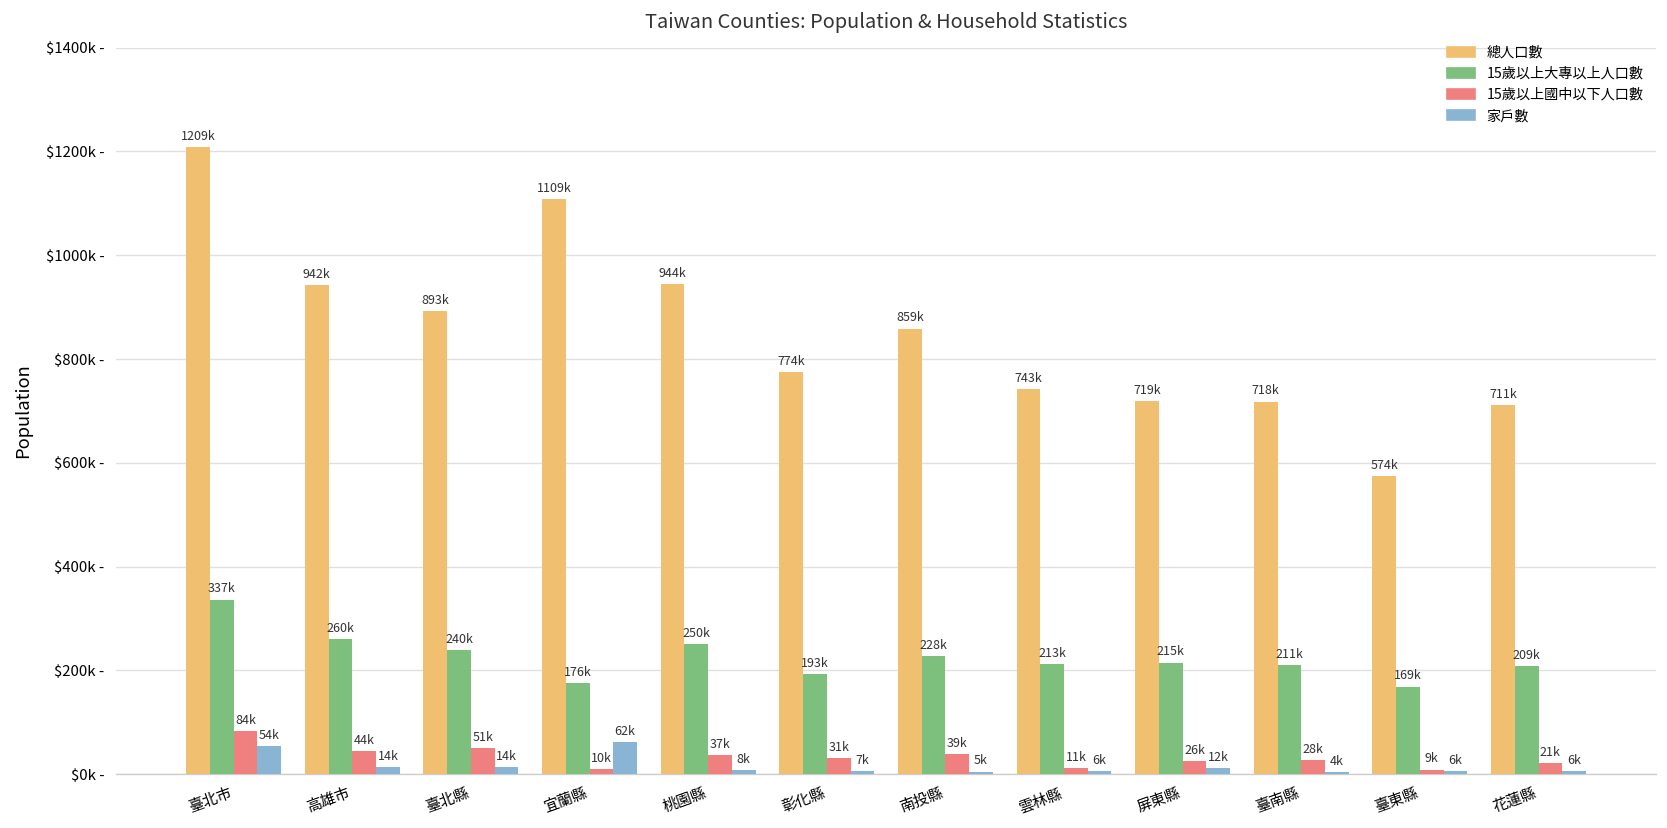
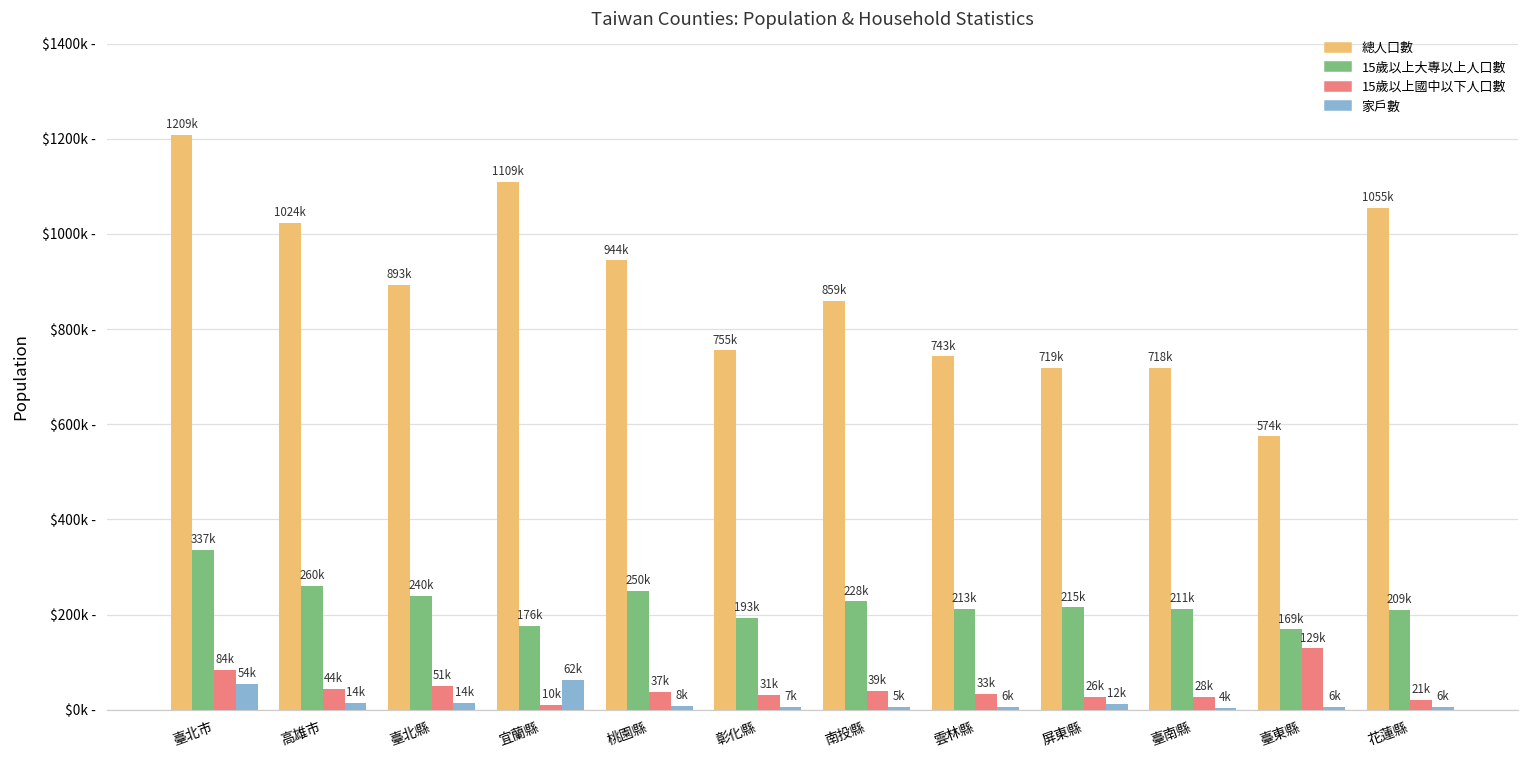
總人口數, 高雄市: 942k -> 1024k
總人口數, 彰化縣: 774k -> 755k
15歲以上國中以下人口數, 雲林縣: 11k -> 33k
15歲以上國中以下人口數, 臺東縣: 9k -> 129k
總人口數, 花蓮縣: 711k -> 1055k
